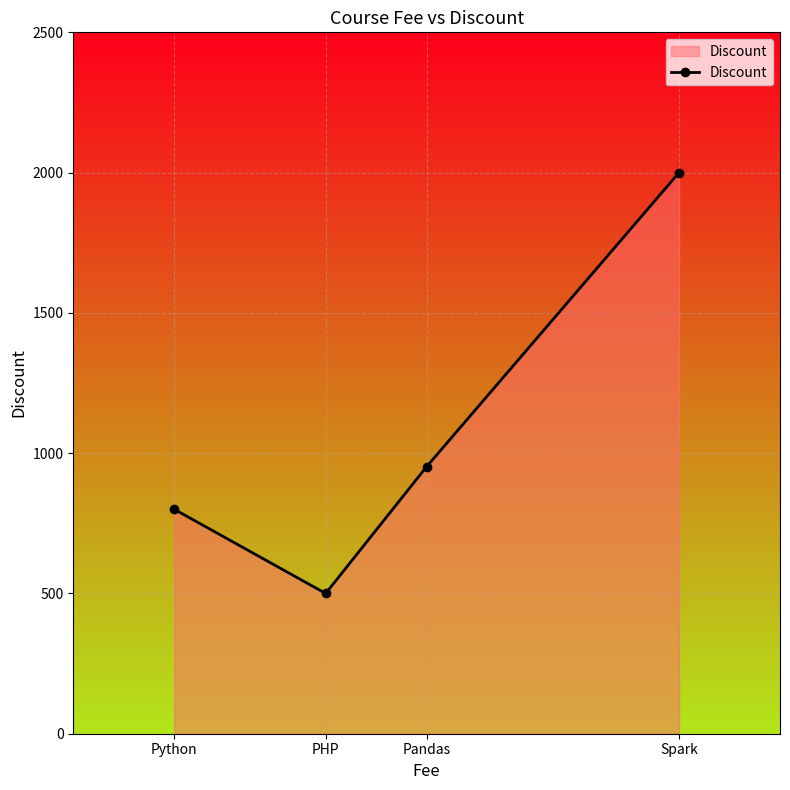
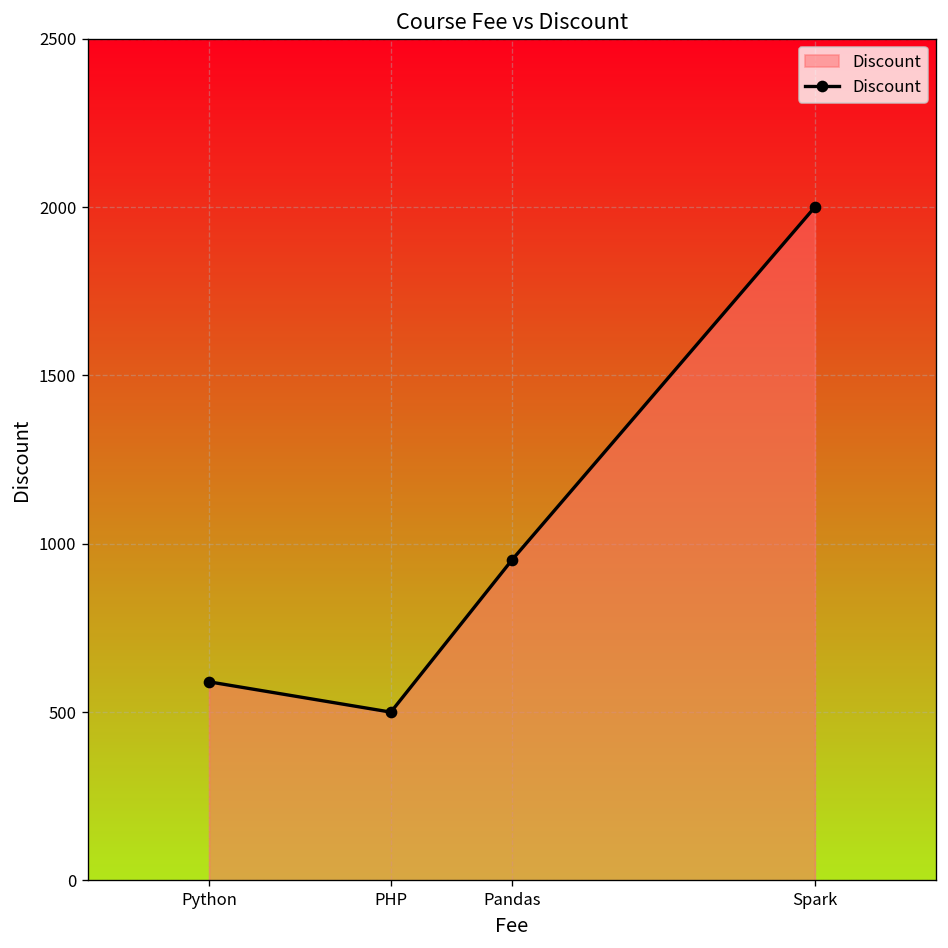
Python: 800 -> 590
